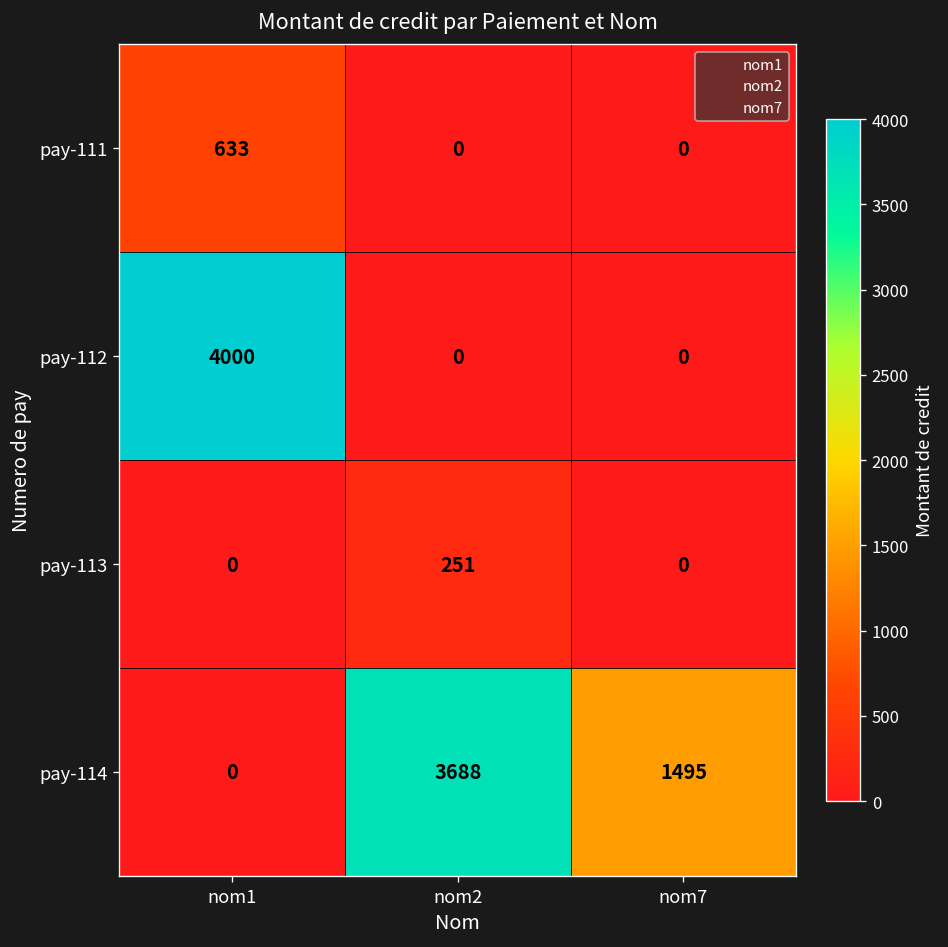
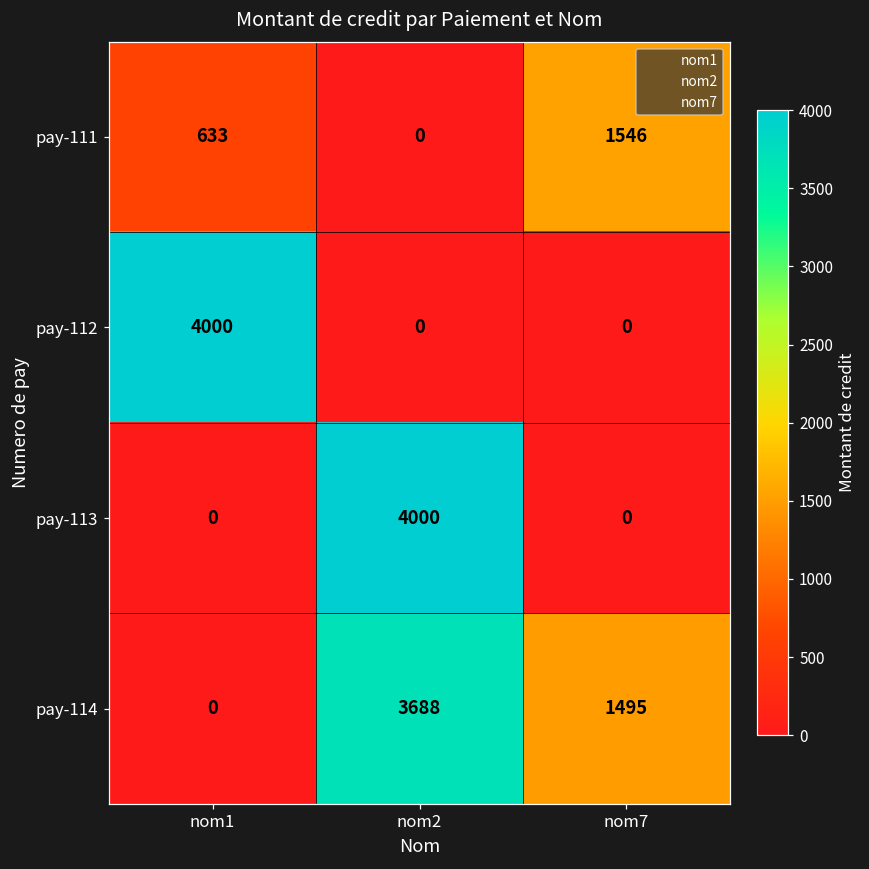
pay-111, nom7: 0 -> 1546
pay-113, nom2: 251 -> 4000
